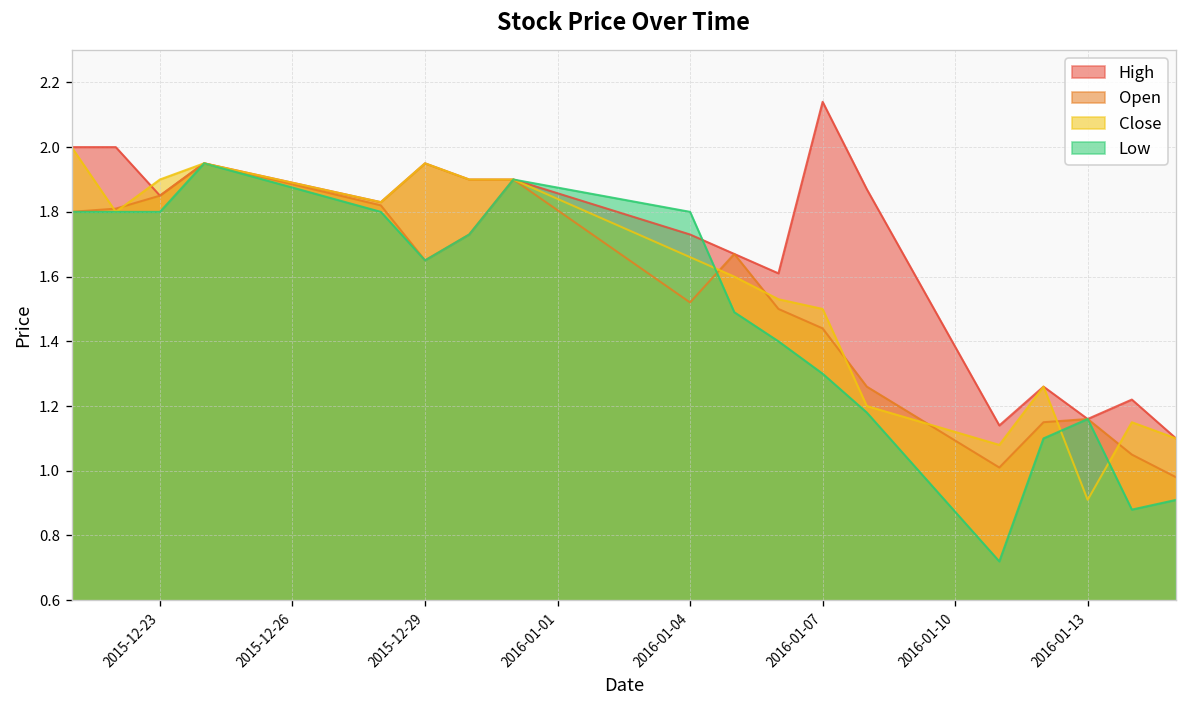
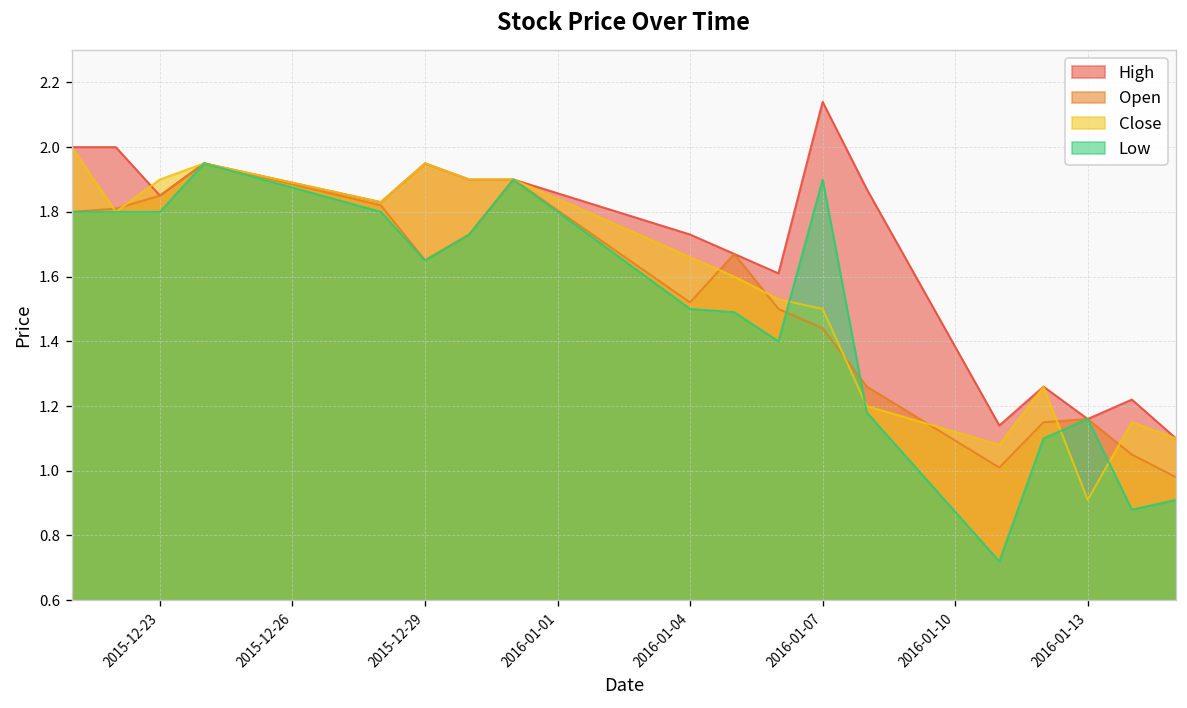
Low, 2016-01-04: 1.8 -> 1.5
Low, 2016-01-07: 1.3 -> 1.9
